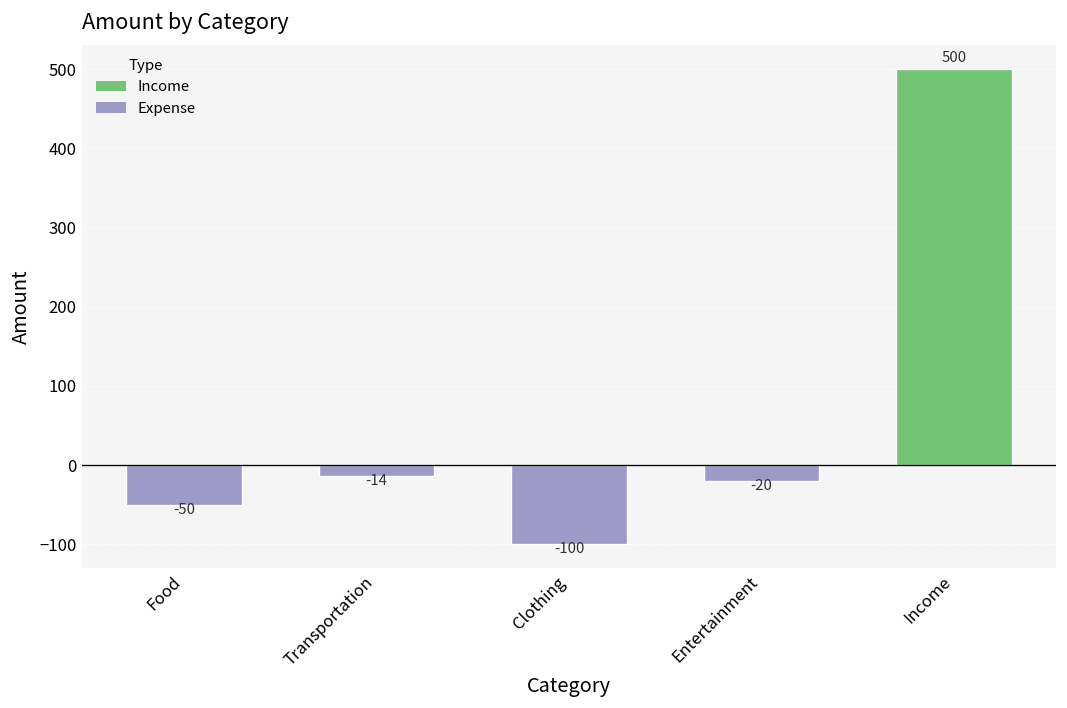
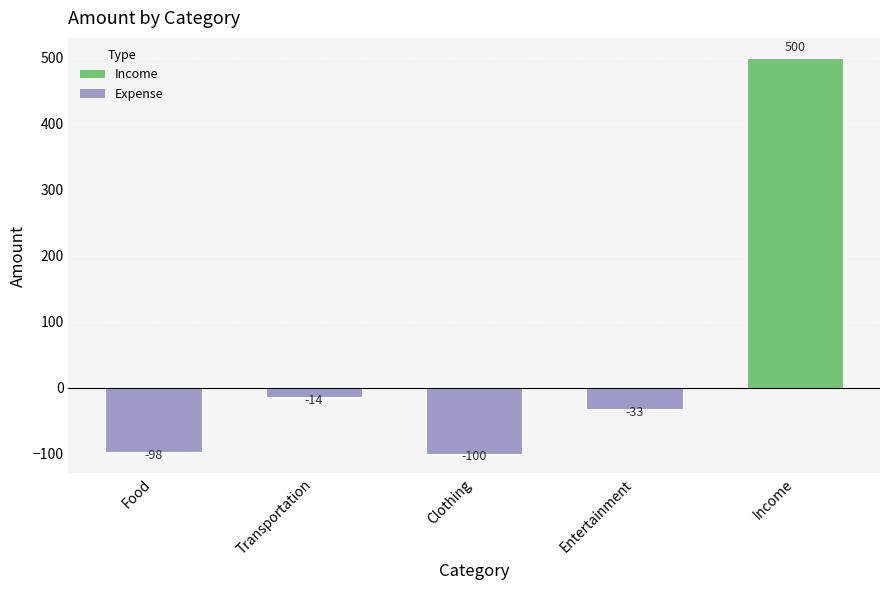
Food: -50 -> -98
Entertainment: -20 -> -33
